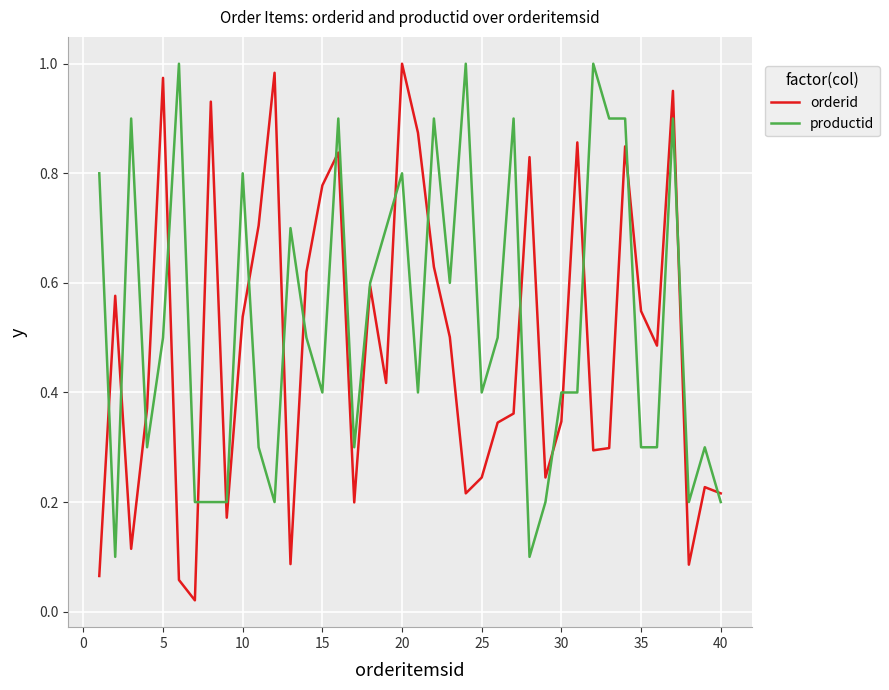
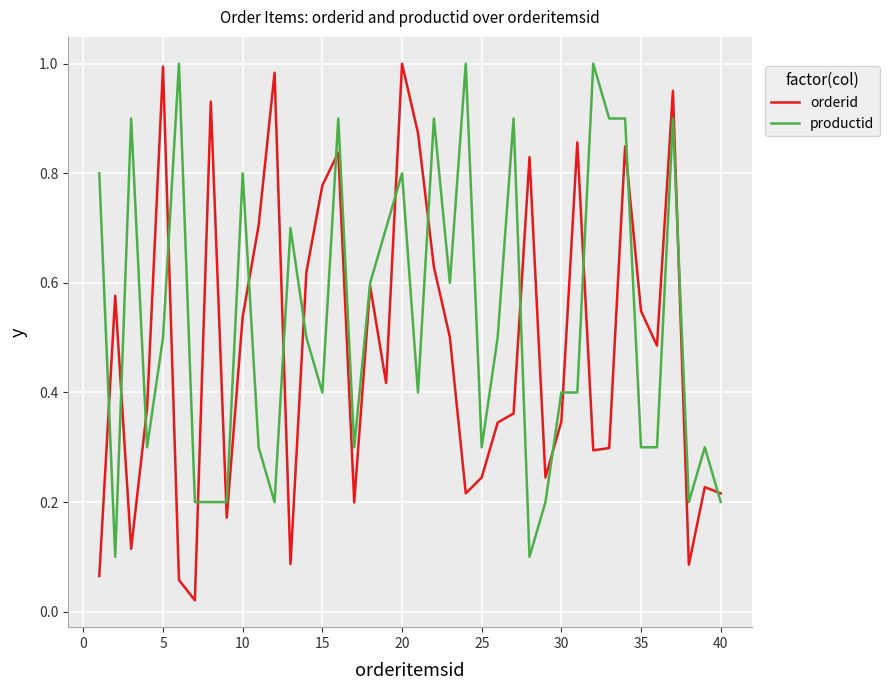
orderid, 5: 0.97 -> 0.99
productid, 25: 0.40 -> 0.30
